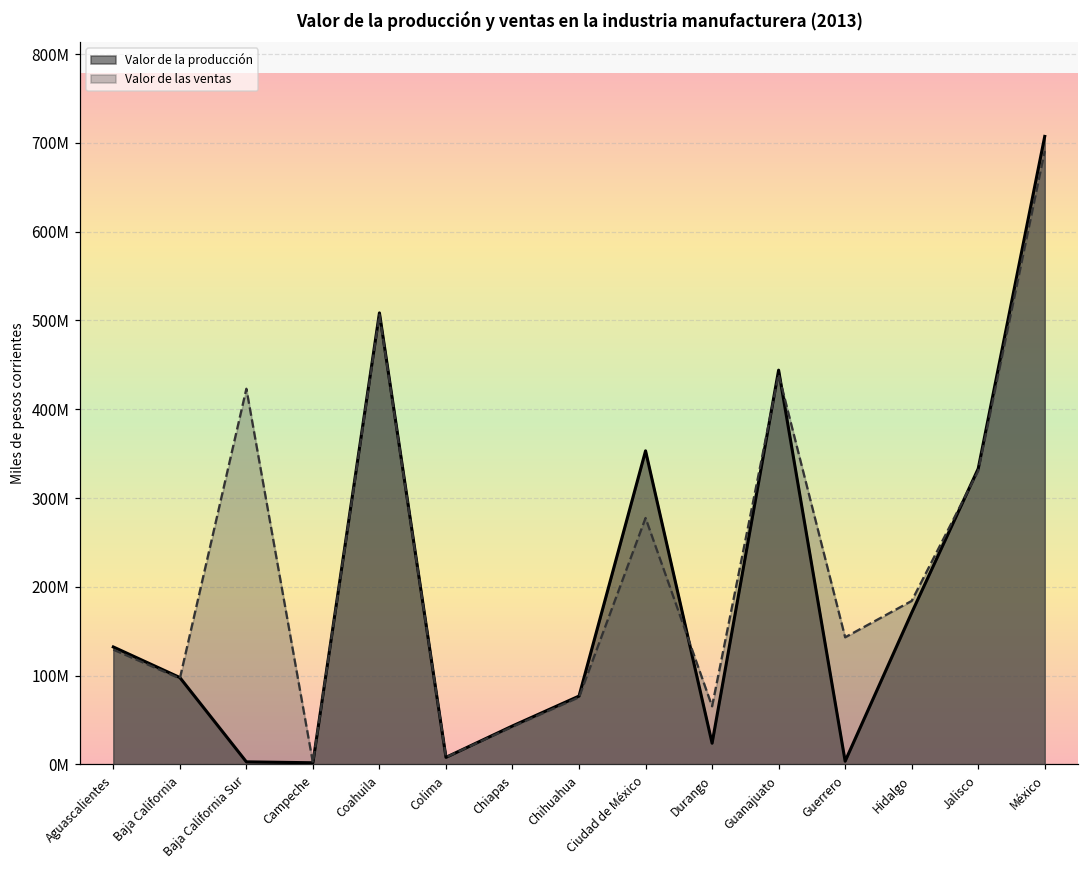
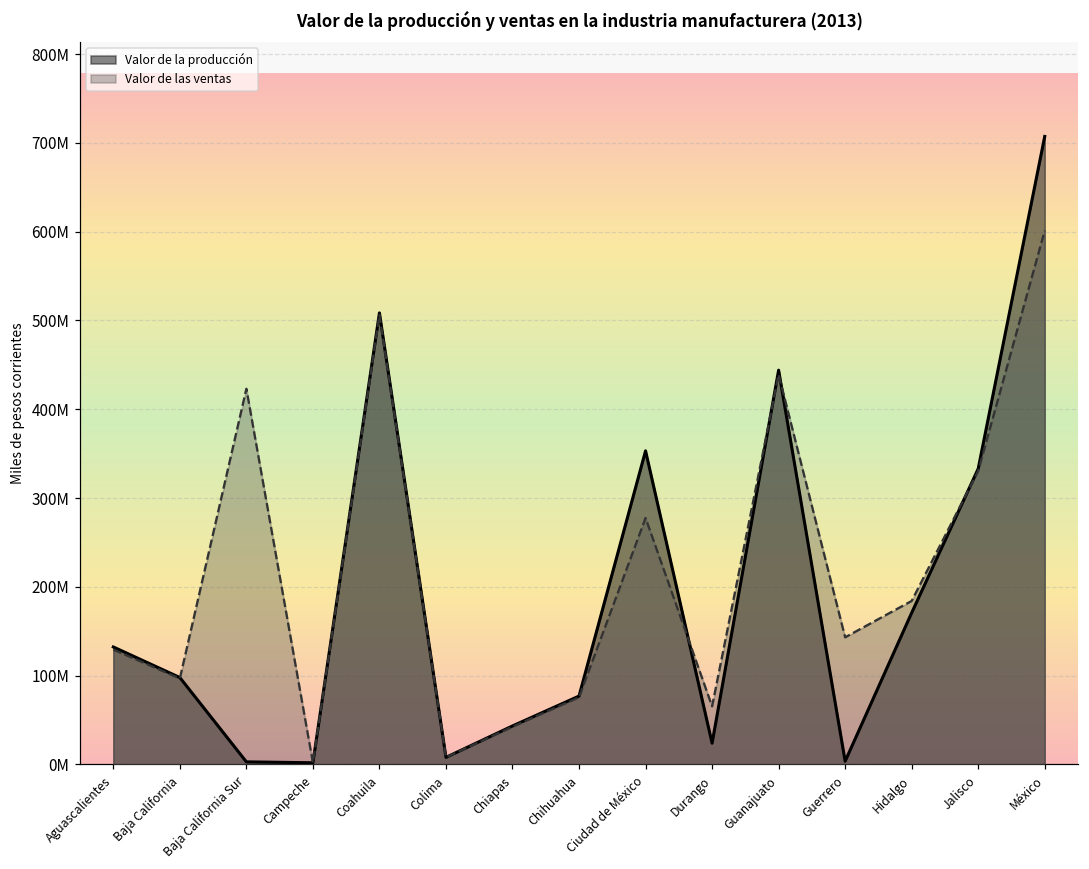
Valor de las ventas, México: 690000000 -> 600000000
